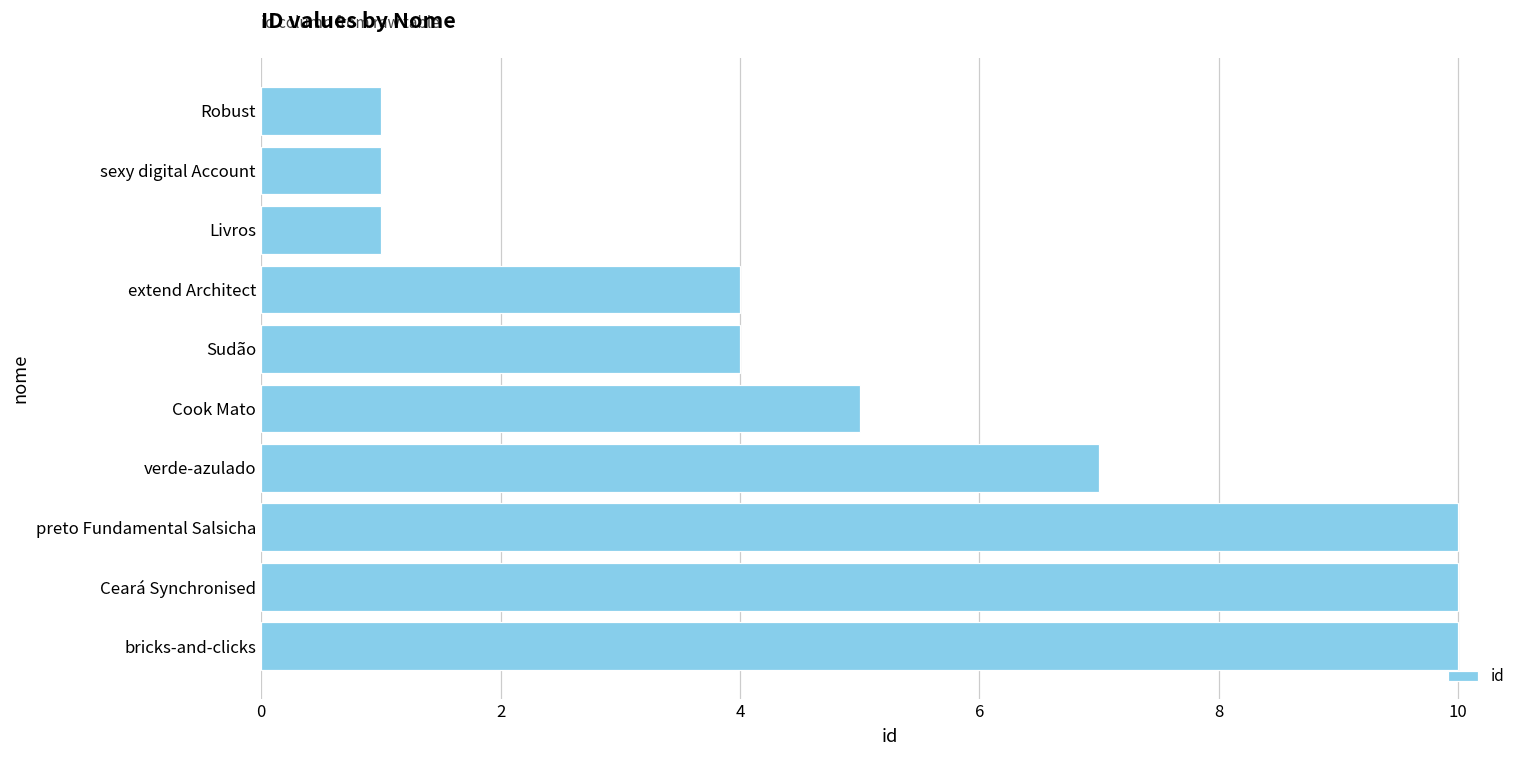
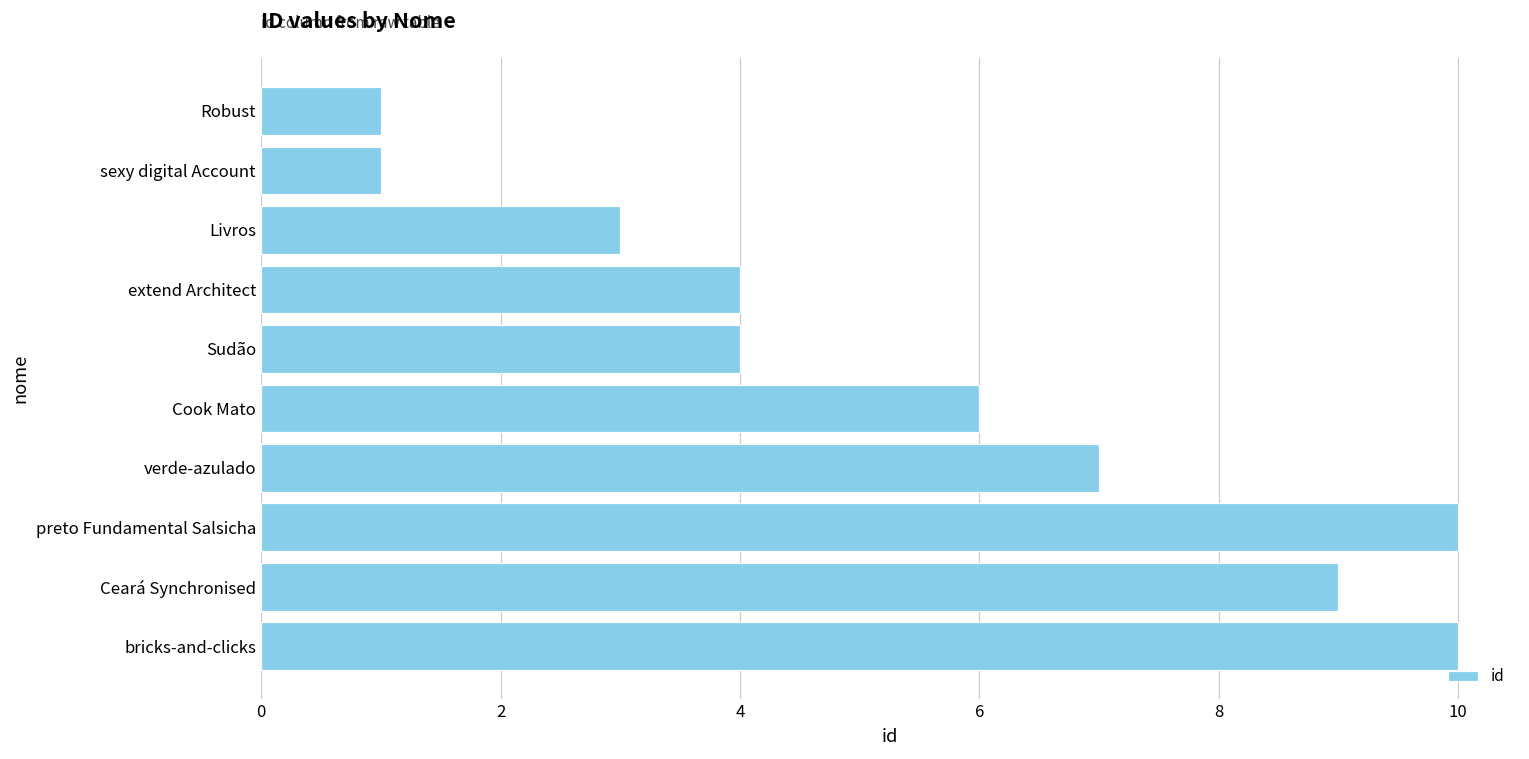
Livros: 1 -> 3
Cook Mato: 5 -> 6
Ceará Synchronised: 10 -> 9
